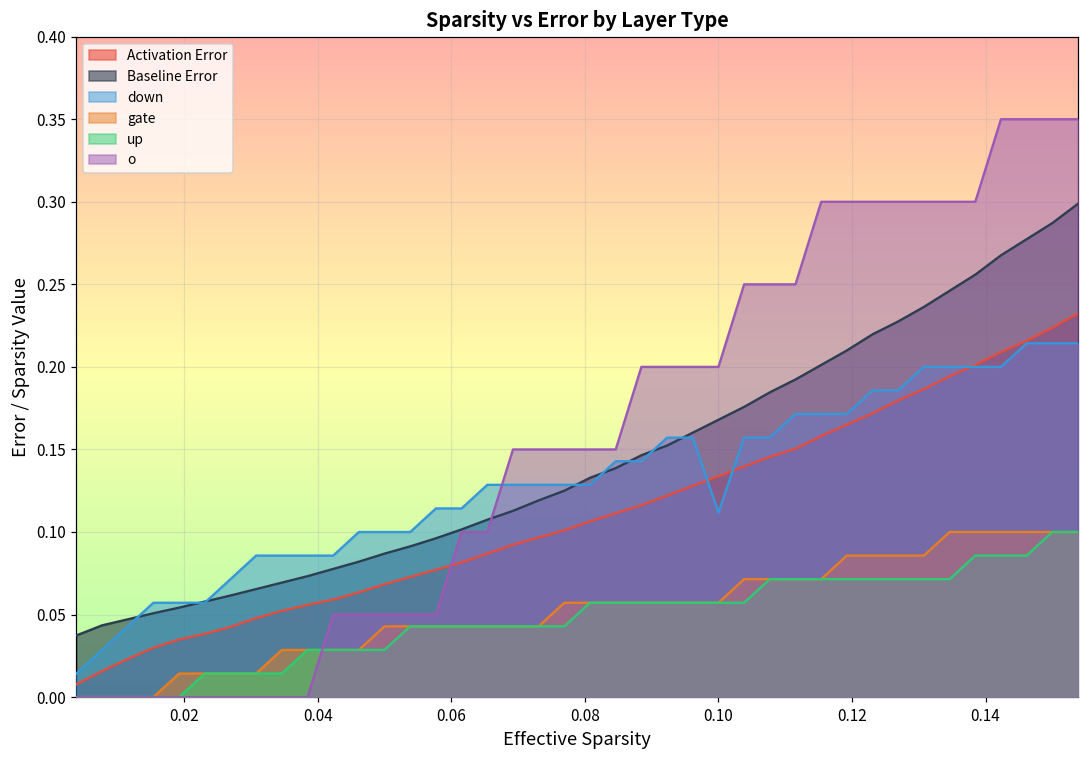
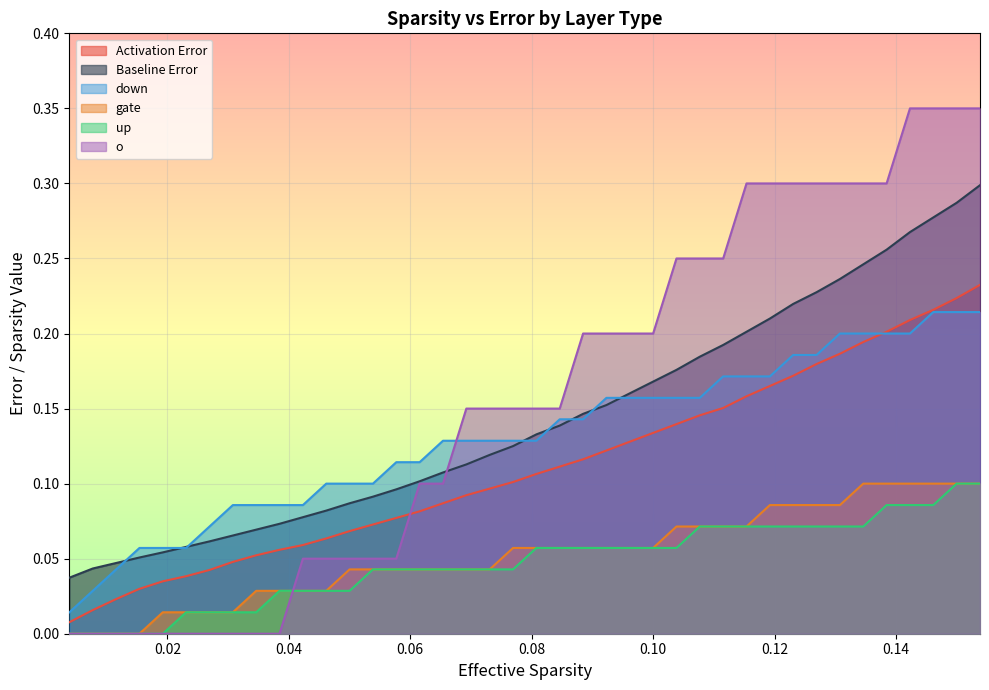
down, 0.10: 0.112 -> 0.157
